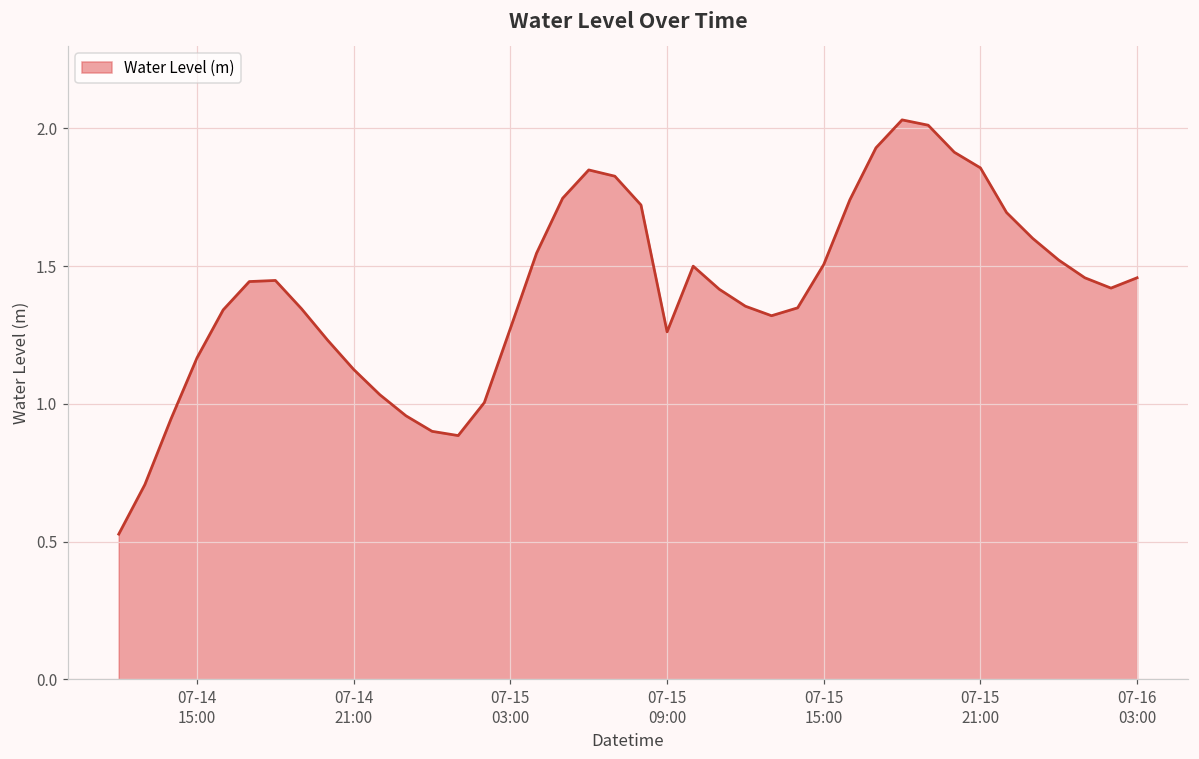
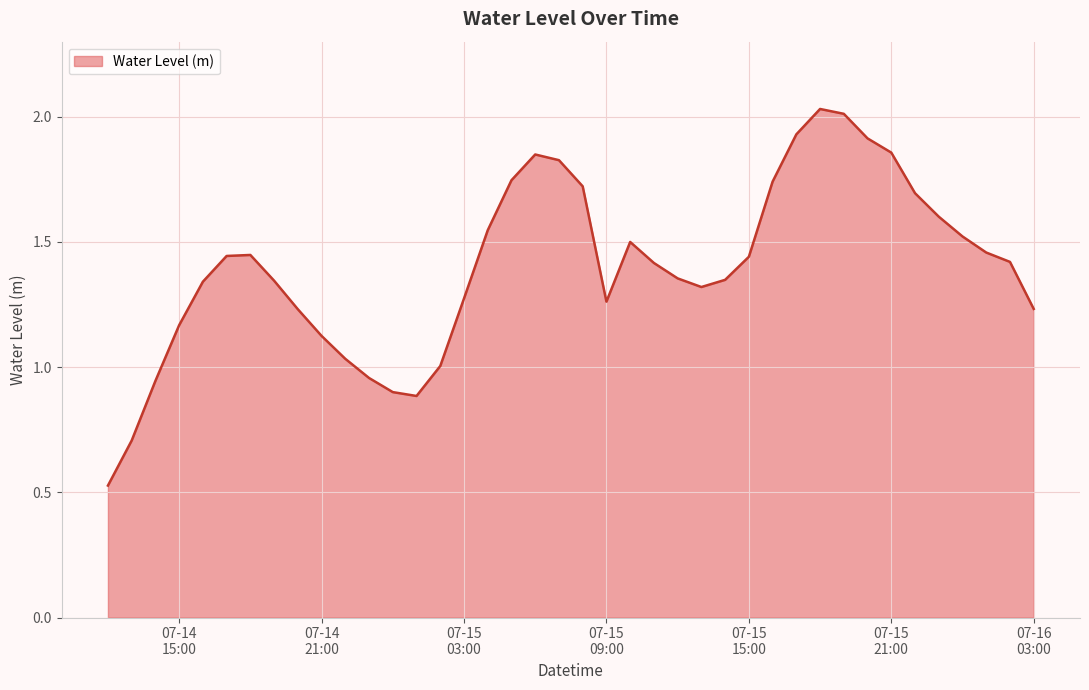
07-15 15:00: 1.51 -> 1.44
07-16 03:00: 1.46 -> 1.23
